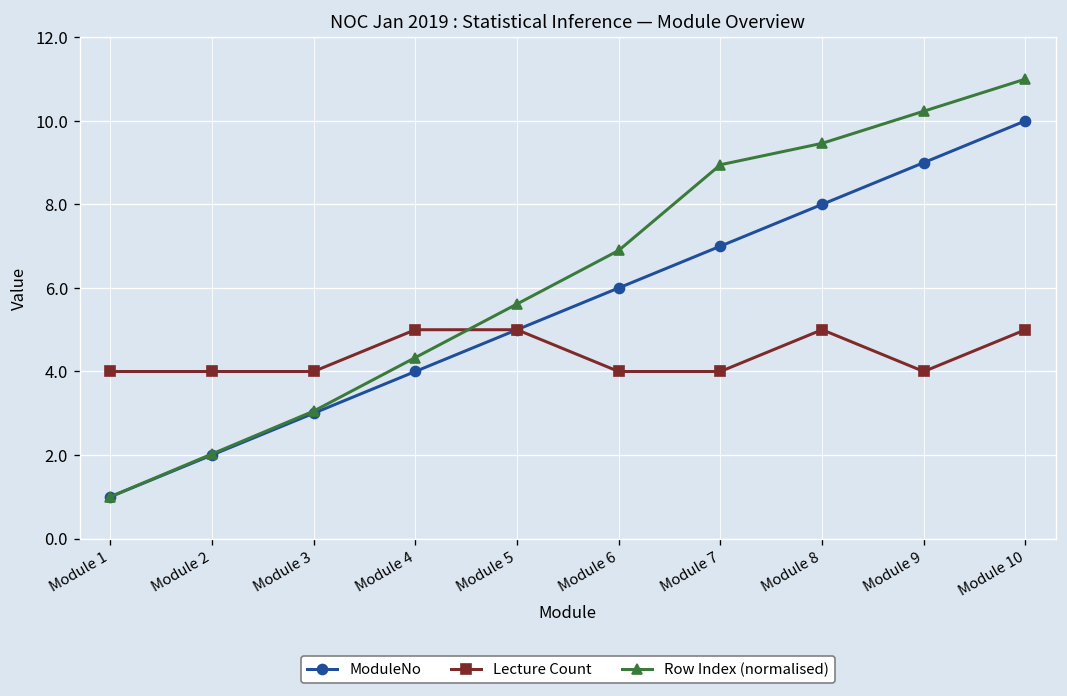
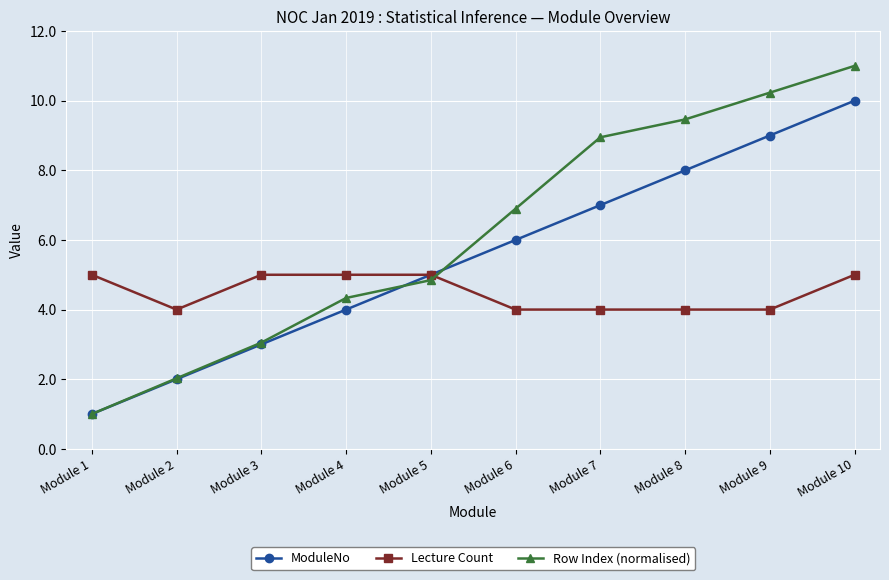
Lecture Count, Module 1: 4 -> 5
Lecture Count, Module 3: 4 -> 5
Row Index (normalised), Module 5: 5.6 -> 4.8
Lecture Count, Module 8: 5 -> 4
